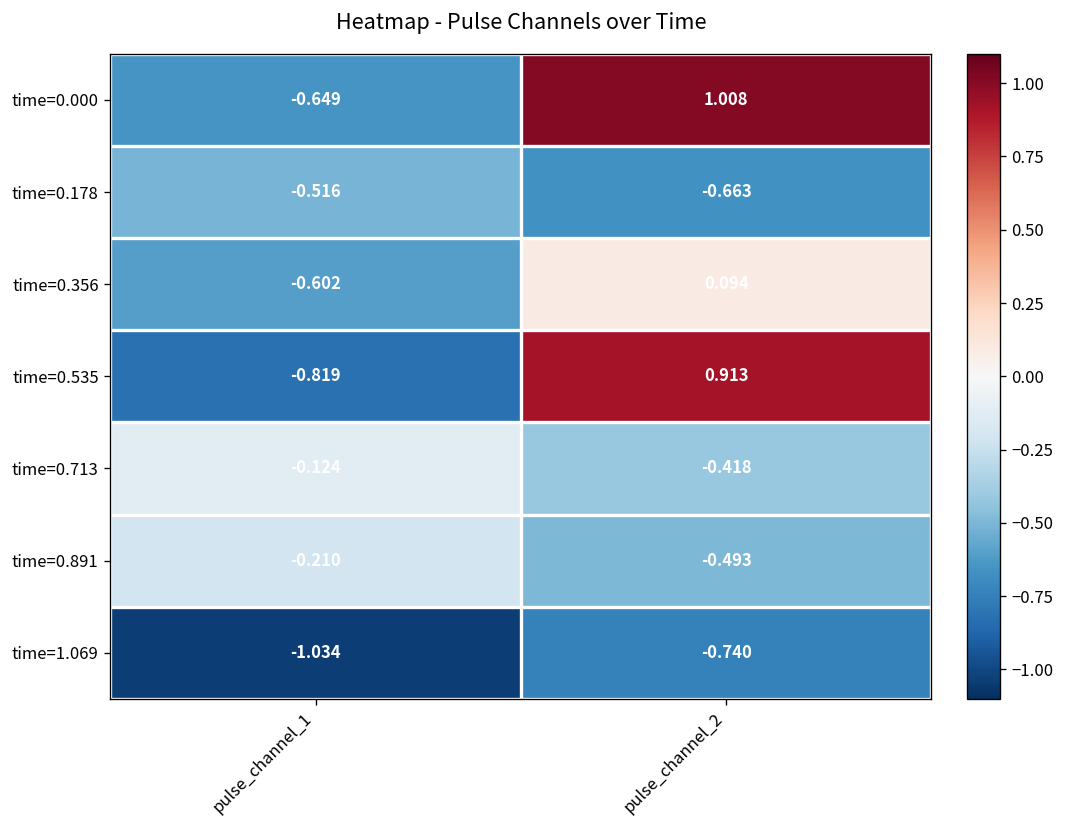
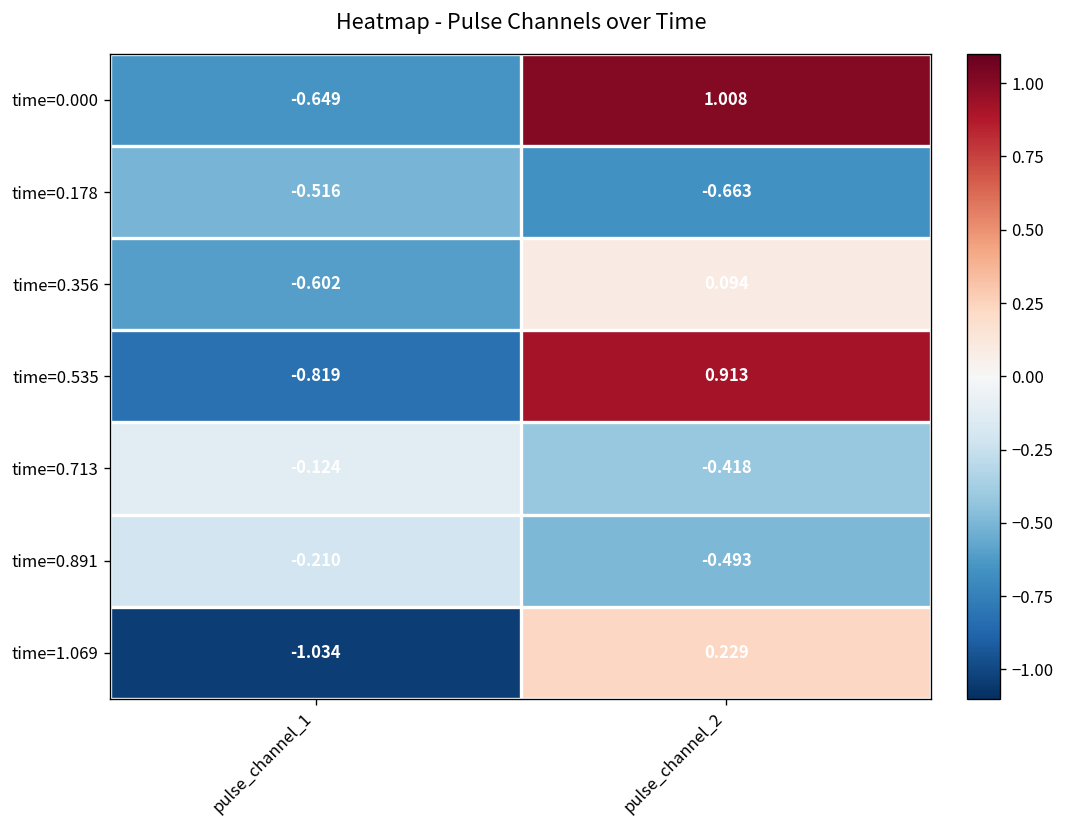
time=1.069, pulse_channel_2: -0.740 -> 0.229
